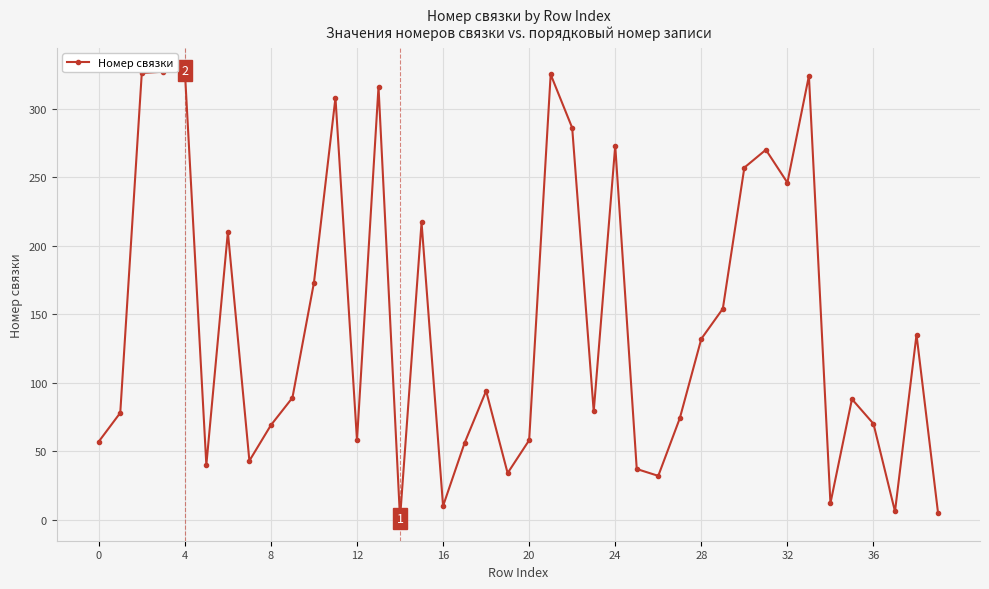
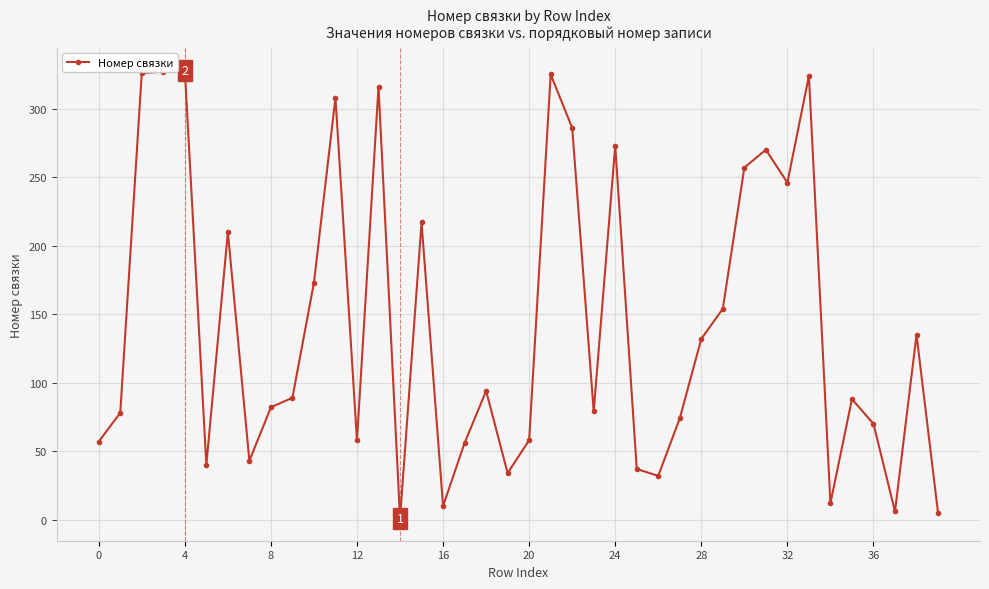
8: 69 -> 82
